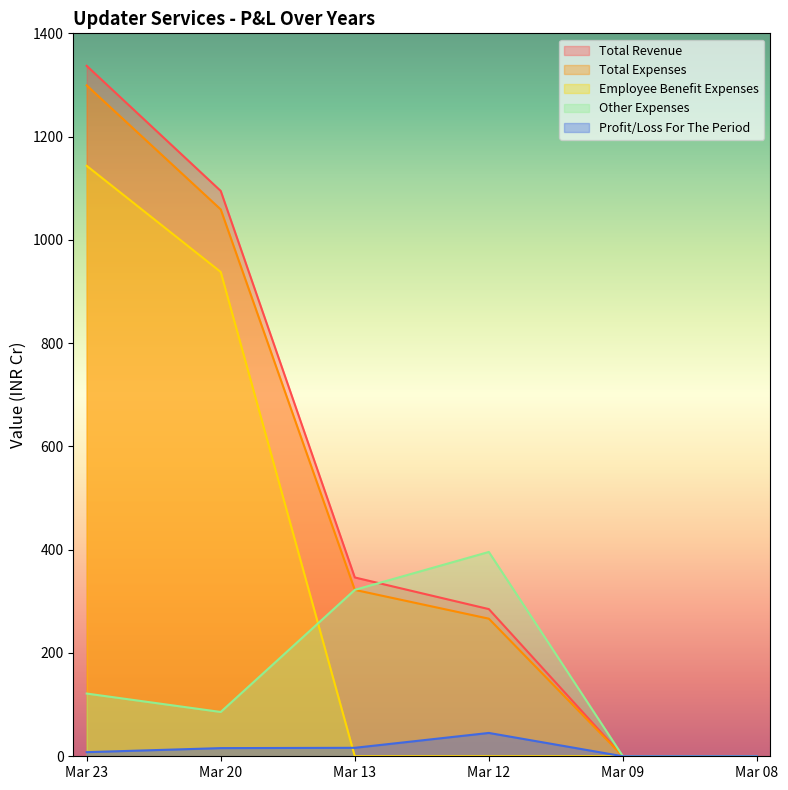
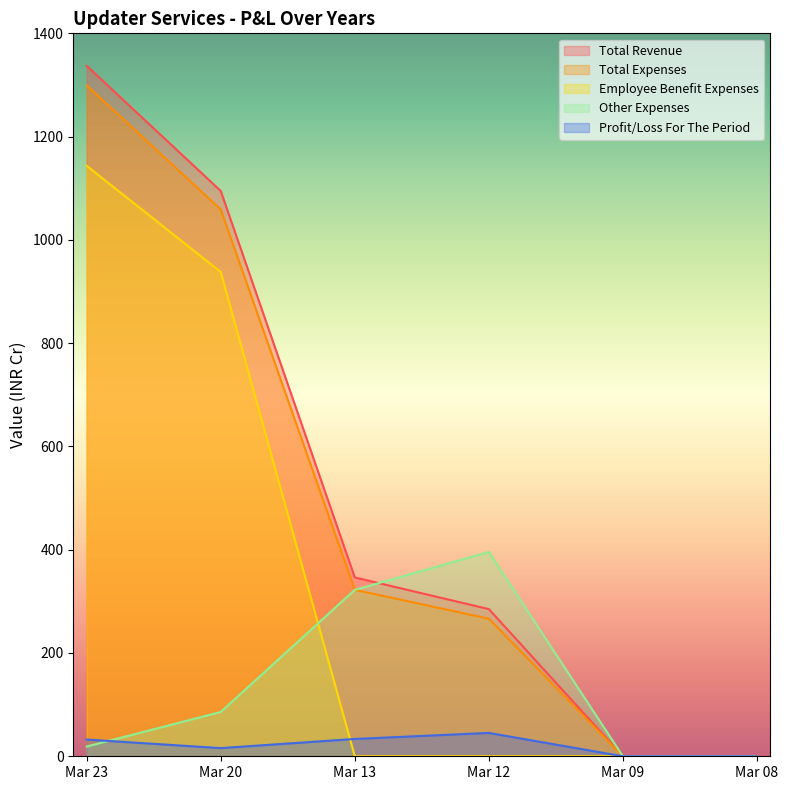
Other Expenses, Mar 23: 120 -> 20
Profit/Loss For The Period, Mar 23: 10 -> 30
Profit/Loss For The Period, Mar 13: 20 -> 30
